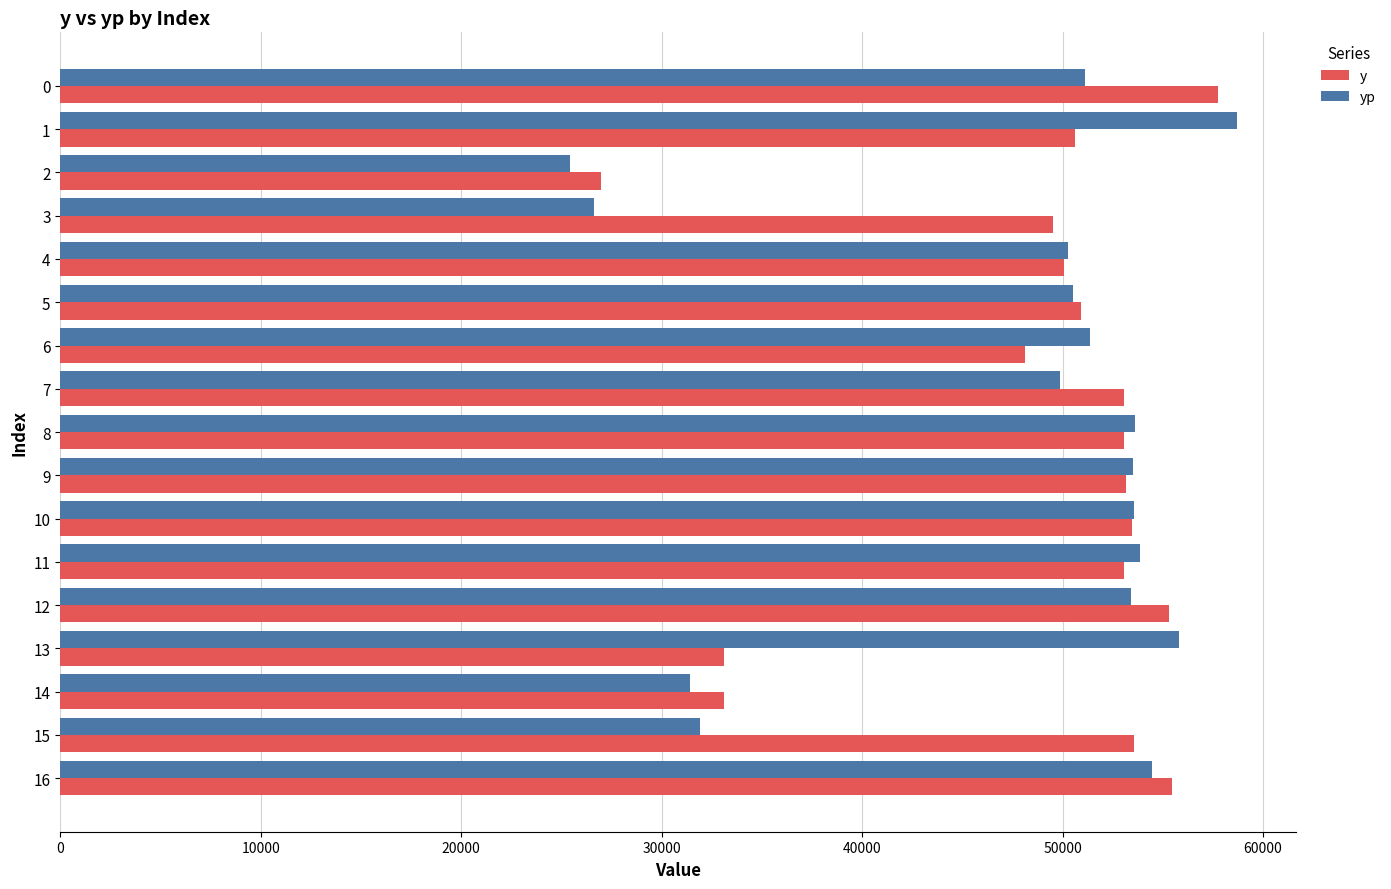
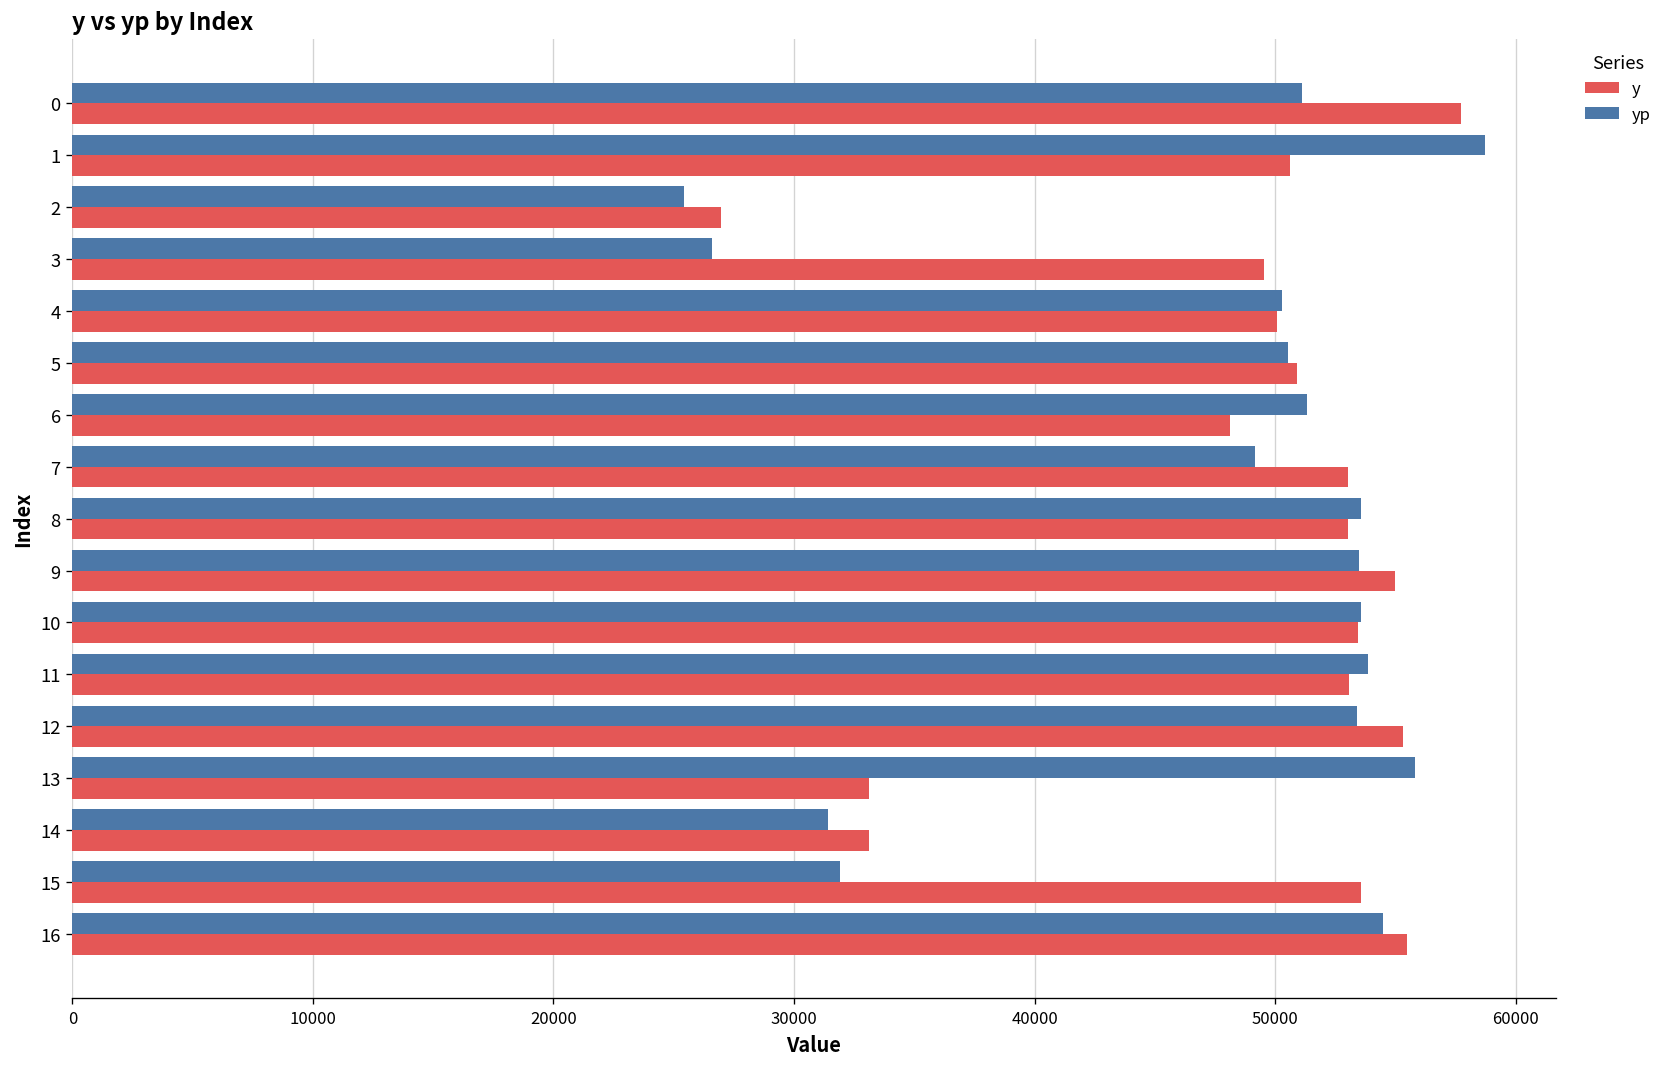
yp, 7: 49900 -> 49200
y, 9: 53200 -> 55000
